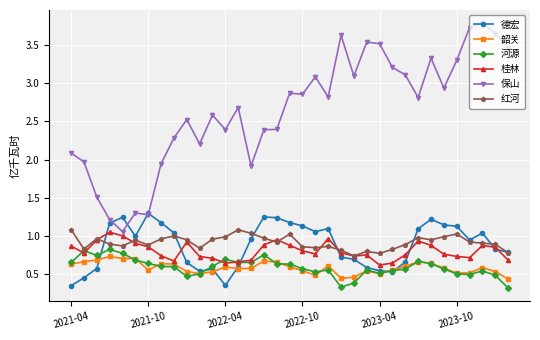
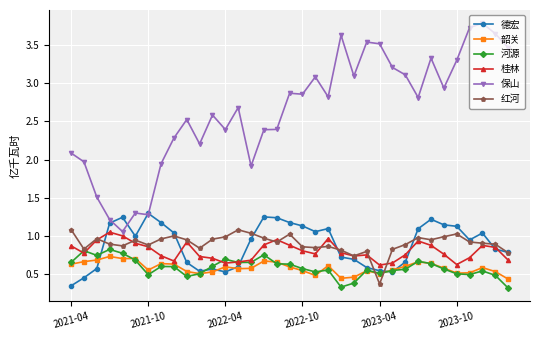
河源, 2021-10: 0.6 -> 0.5
德宏, 2022-04: 0.4 -> 0.5
红河, 2023-04: 0.8 -> 0.4
桂林, 2023-10: 0.7 -> 0.6
